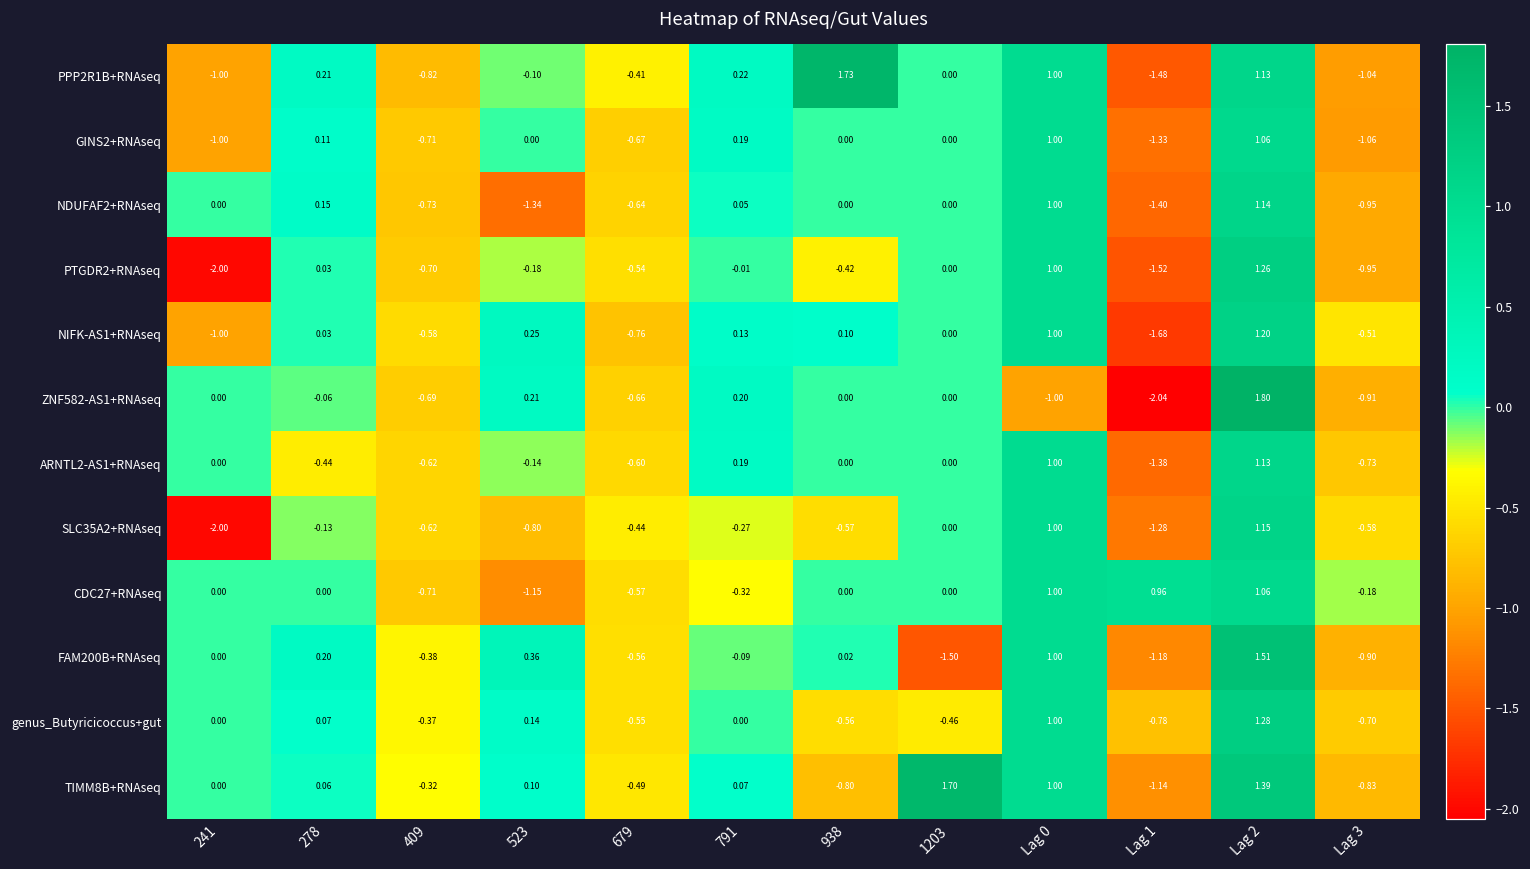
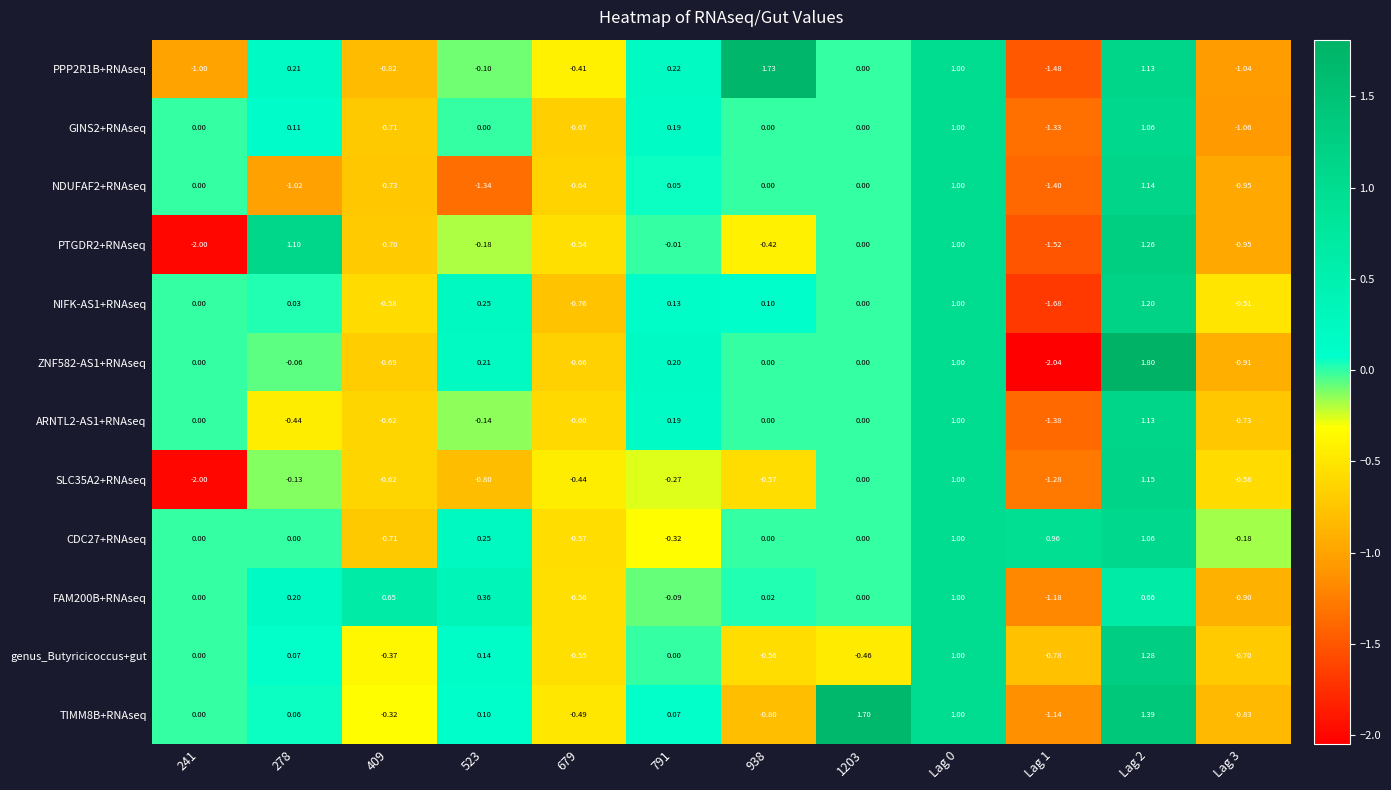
GINS2+RNAseq, 241: -1.00 -> 0.00
NDUFAF2+RNAseq, 278: 0.15 -> -1.02
PTGDR2+RNAseq, 278: 0.03 -> 1.10
NIFK-AS1+RNAseq, 241: -1.00 -> 0.00
ZNF582-AS1+RNAseq, Lag 0: -1.00 -> 1.00
CDC27+RNAseq, 523: -1.15 -> 0.25
FAM200B+RNAseq, 409: -0.38 -> 0.65
FAM200B+RNAseq, 1203: -1.50 -> 0.00
FAM200B+RNAseq, Lag 2: 1.51 -> 0.66
